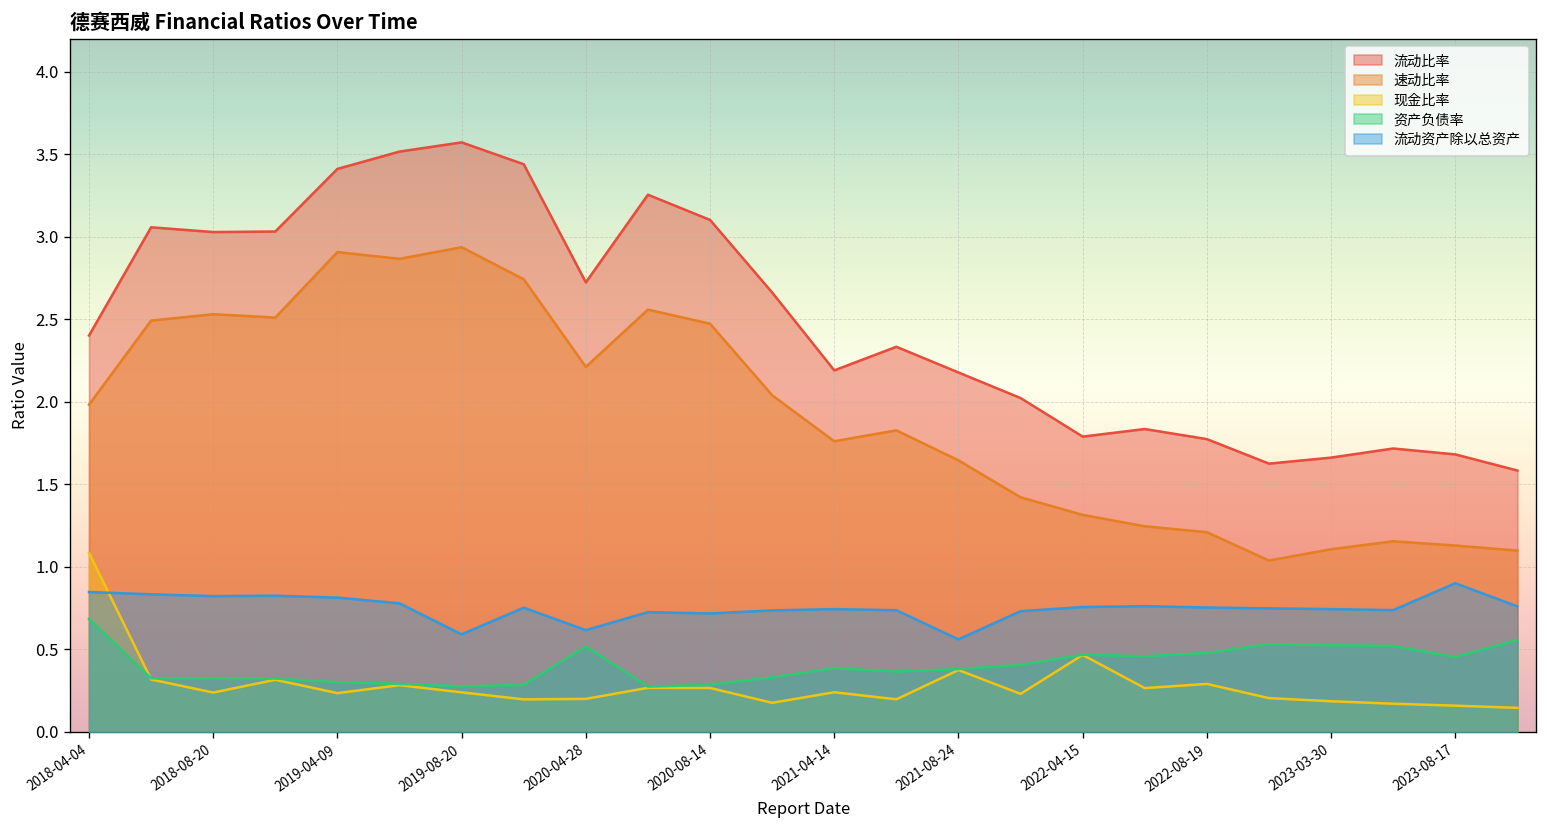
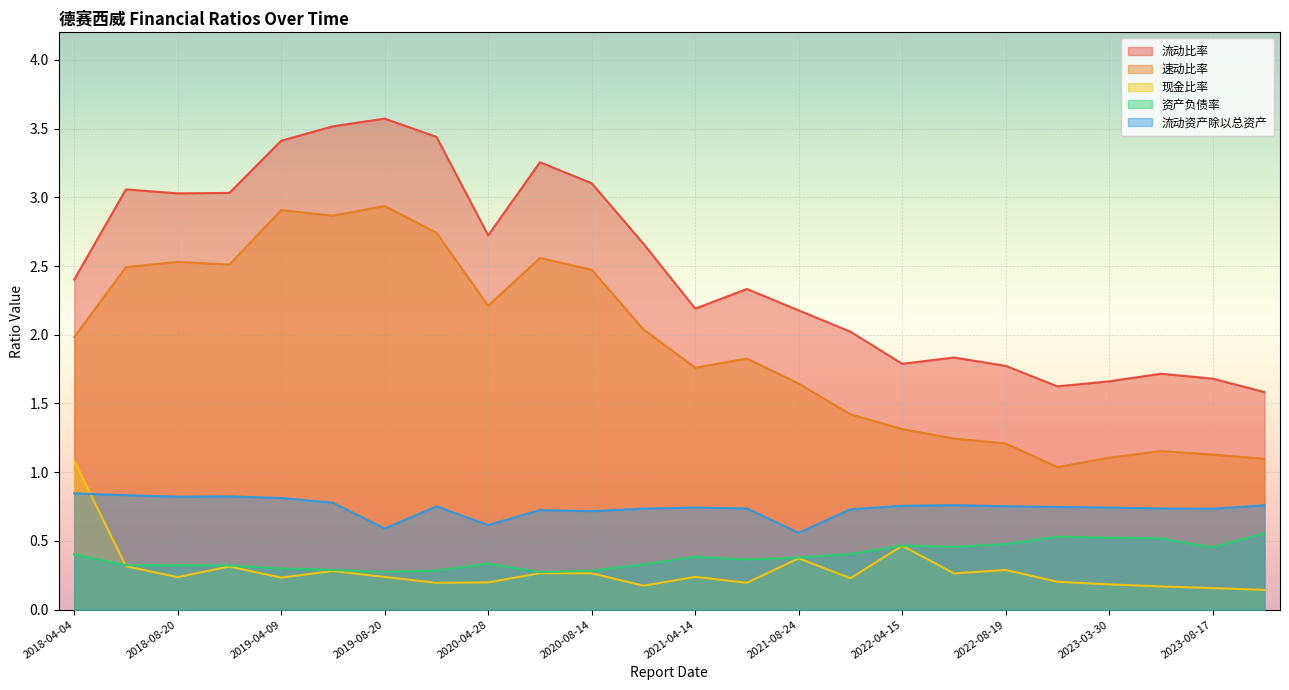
资产负债率, 2018-04-04: 0.68 -> 0.40
资产负债率, 2020-04-28: 0.52 -> 0.34
流动资产除以总资产, 2023-08-17: 0.90 -> 0.73
